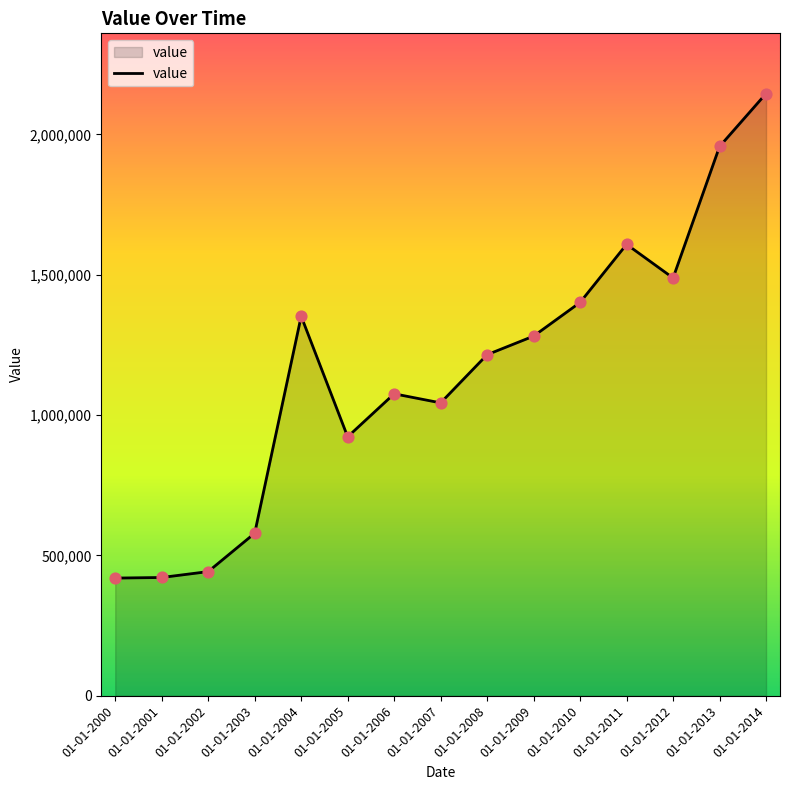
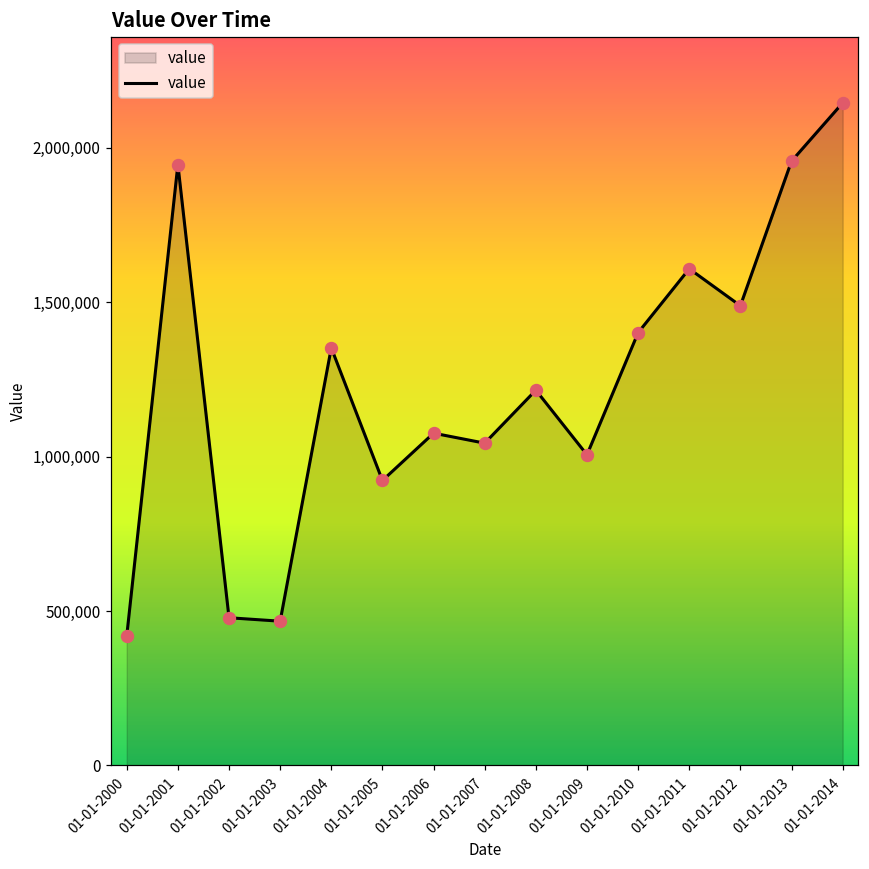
01-01-2001: 420,000 -> 1,950,000
01-01-2002: 440,000 -> 480,000
01-01-2003: 580,000 -> 470,000
01-01-2009: 1,280,000 -> 1,010,000
